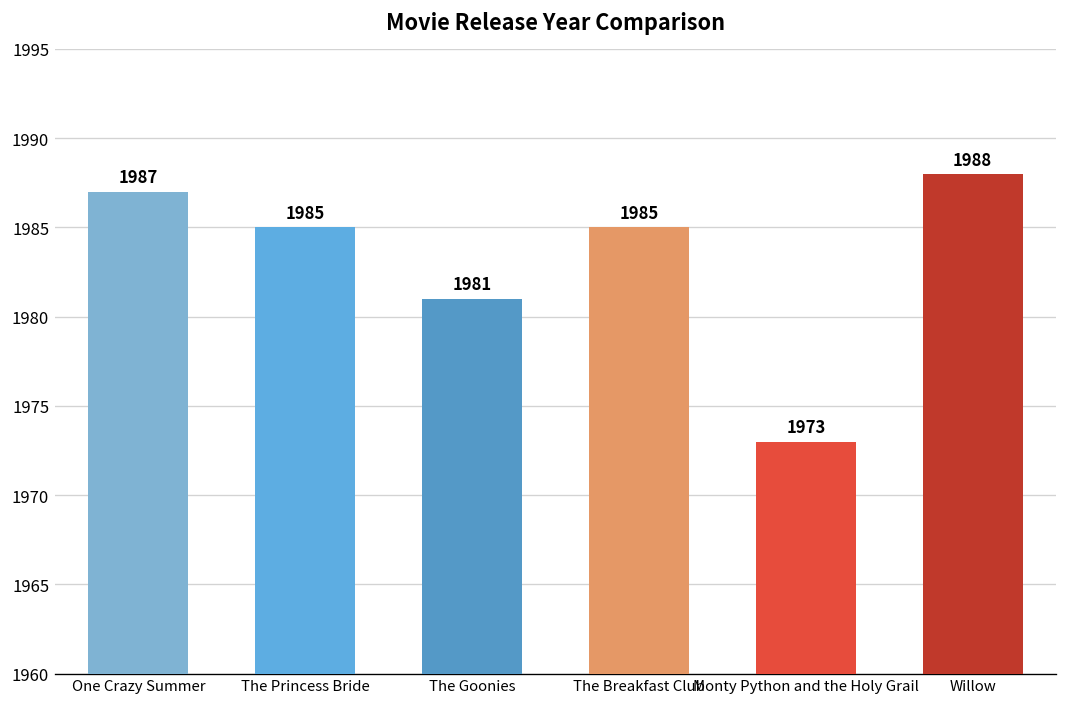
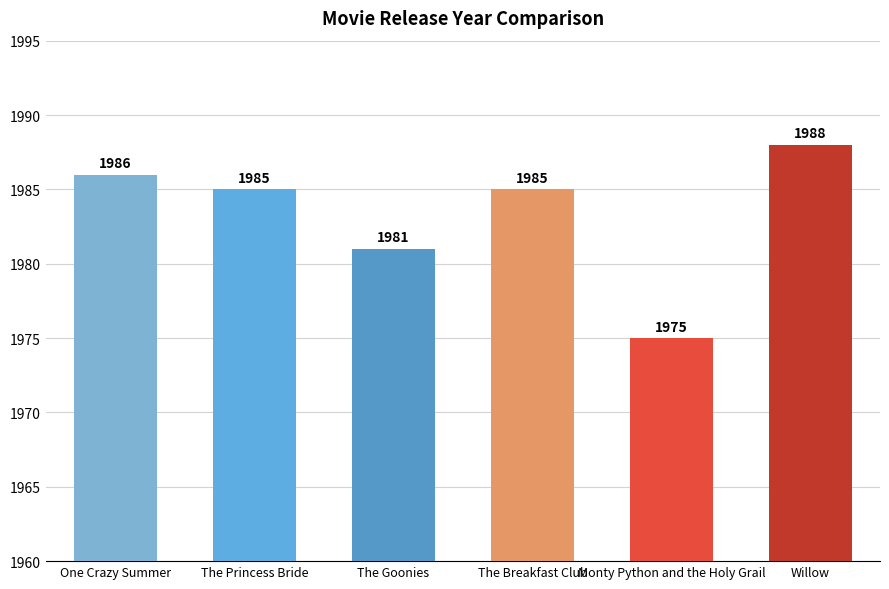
One Crazy Summer: 1987 -> 1986
Monty Python and the Holy Grail: 1973 -> 1975
